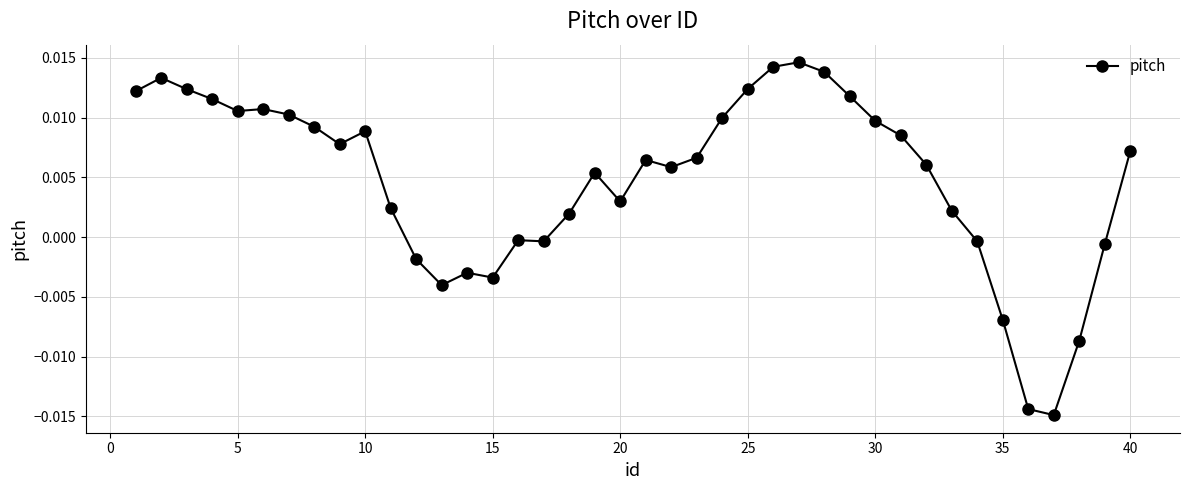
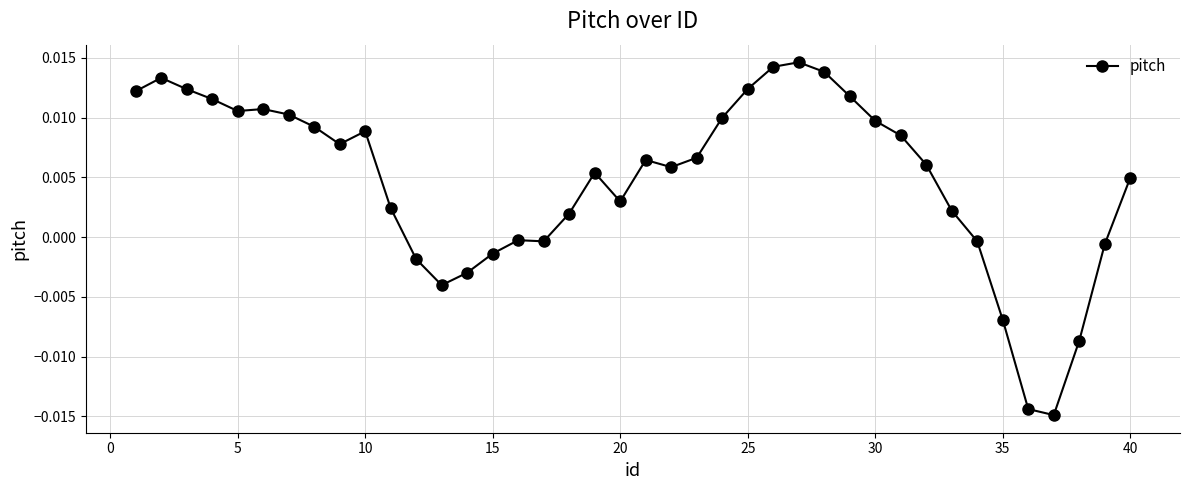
15: -0.0034 -> -0.0014
40: 0.0072 -> 0.0050
